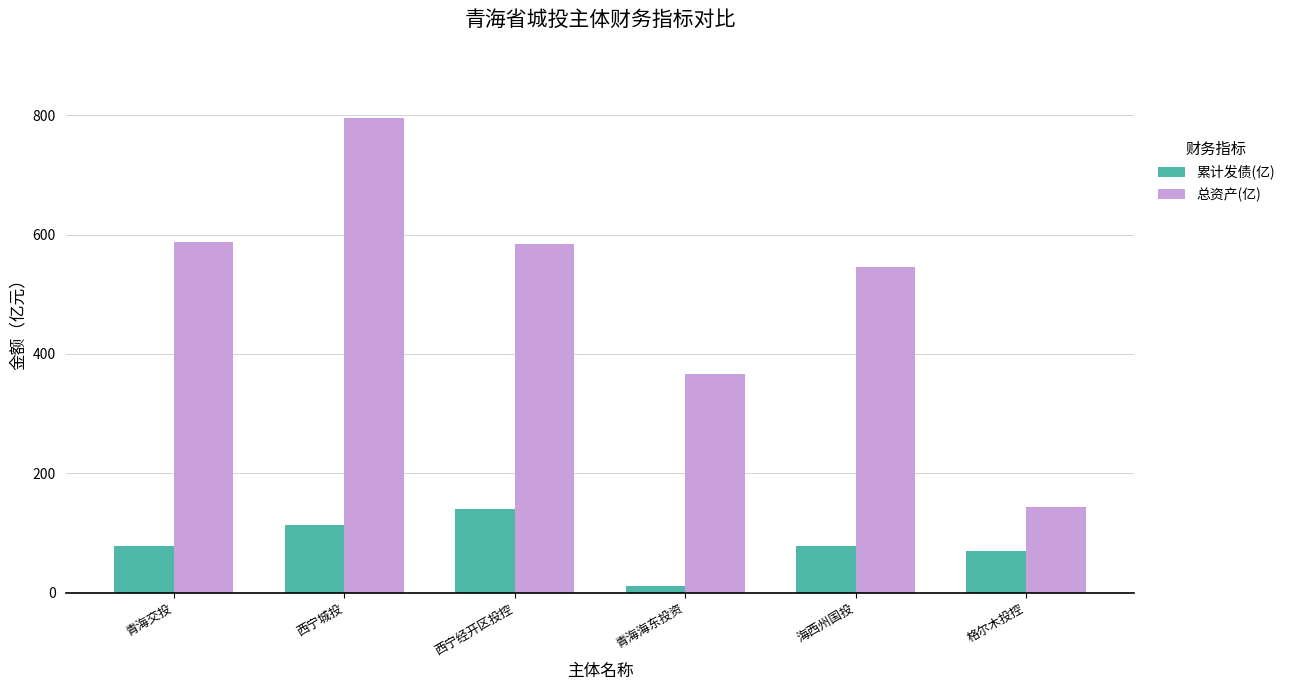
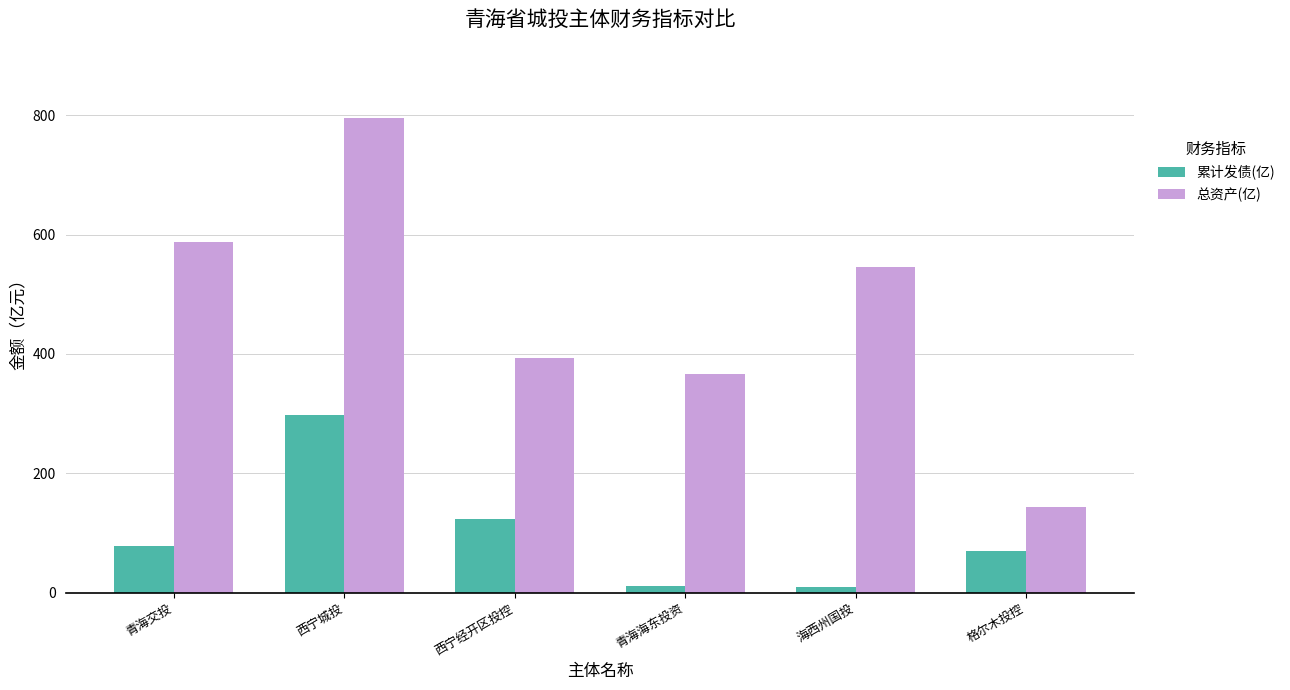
累计发债(亿), 西宁城投: 110 -> 300
累计发债(亿), 西宁经开区投控: 140 -> 120
总资产(亿), 西宁经开区投控: 580 -> 390
累计发债(亿), 海西州国投: 80 -> 10
